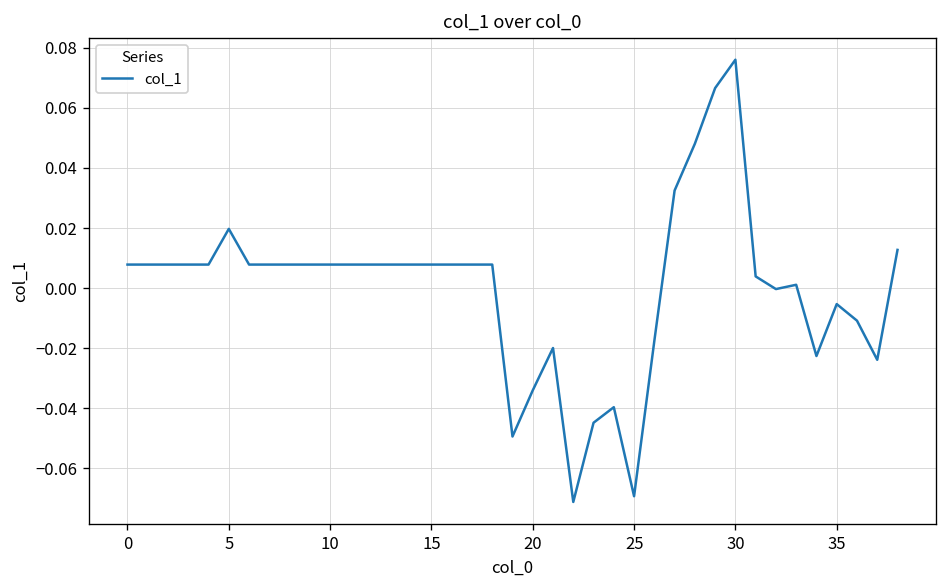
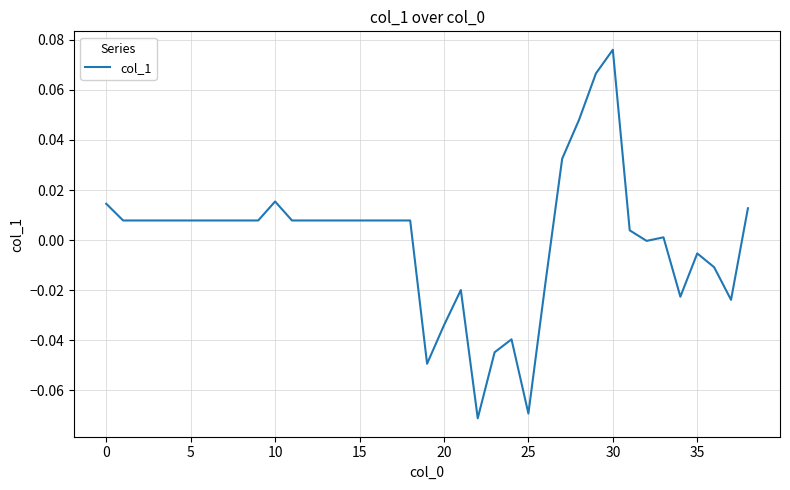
0: 0.008 -> 0.015
5: 0.020 -> 0.008
10: 0.008 -> 0.015
